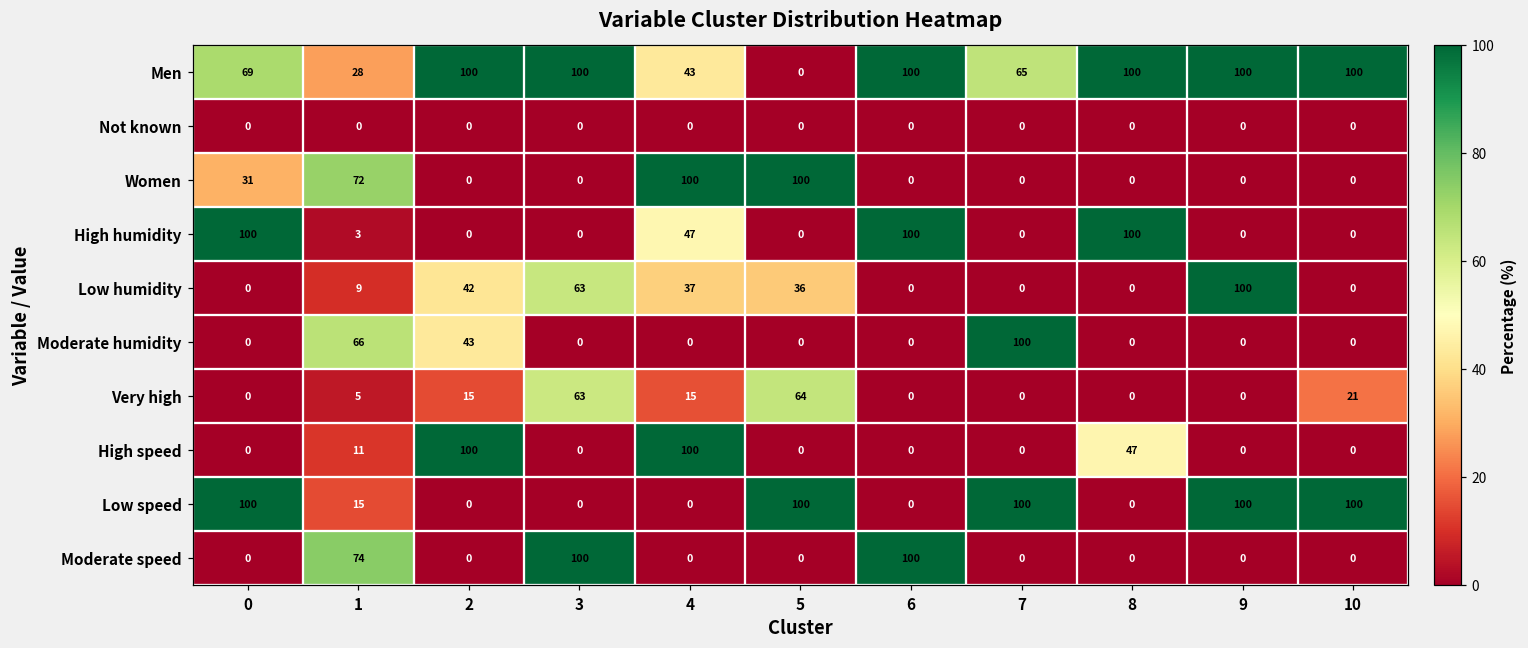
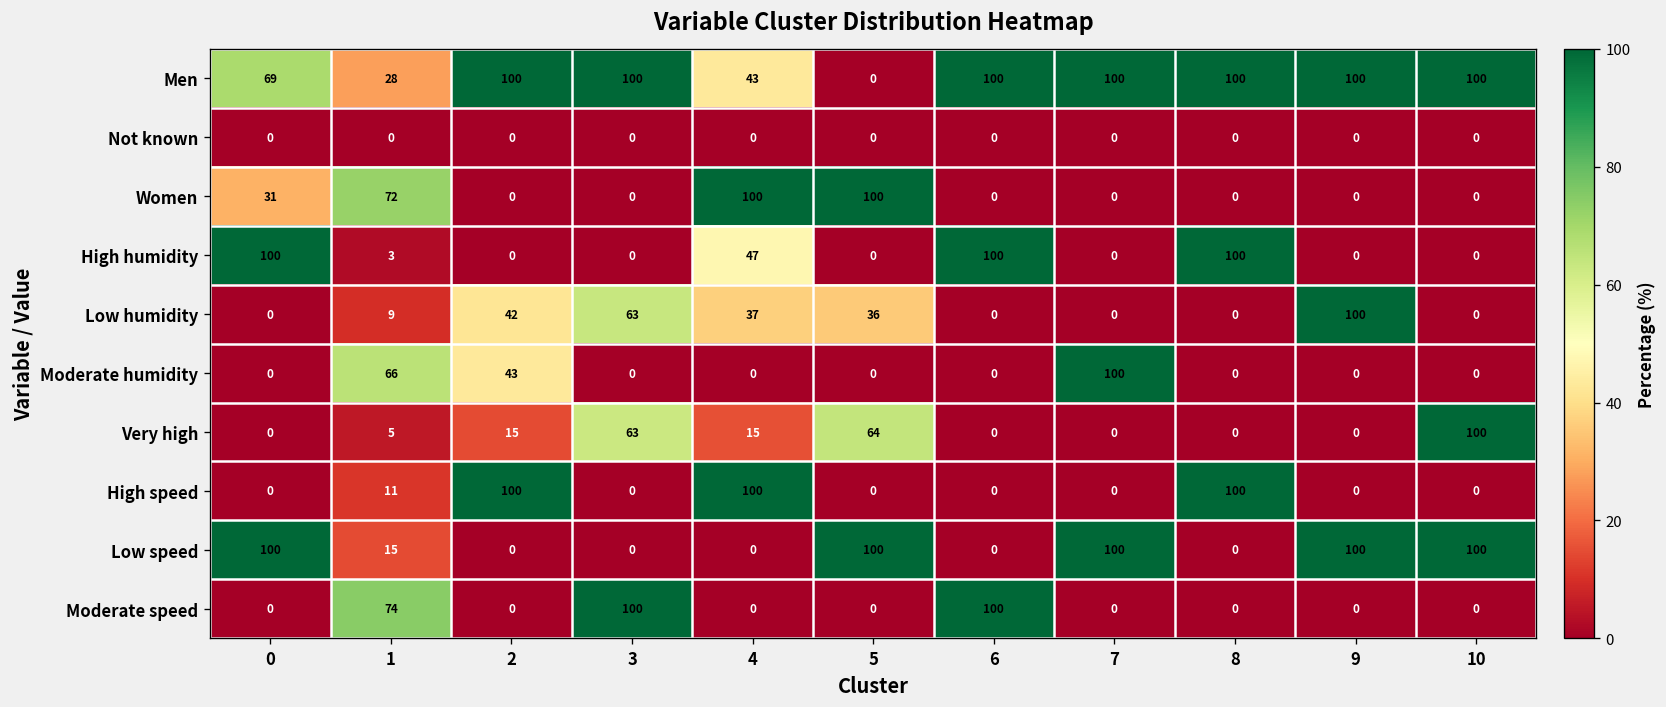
Men, 7: 65 -> 100
Very high, 10: 21 -> 100
High speed, 8: 47 -> 100
